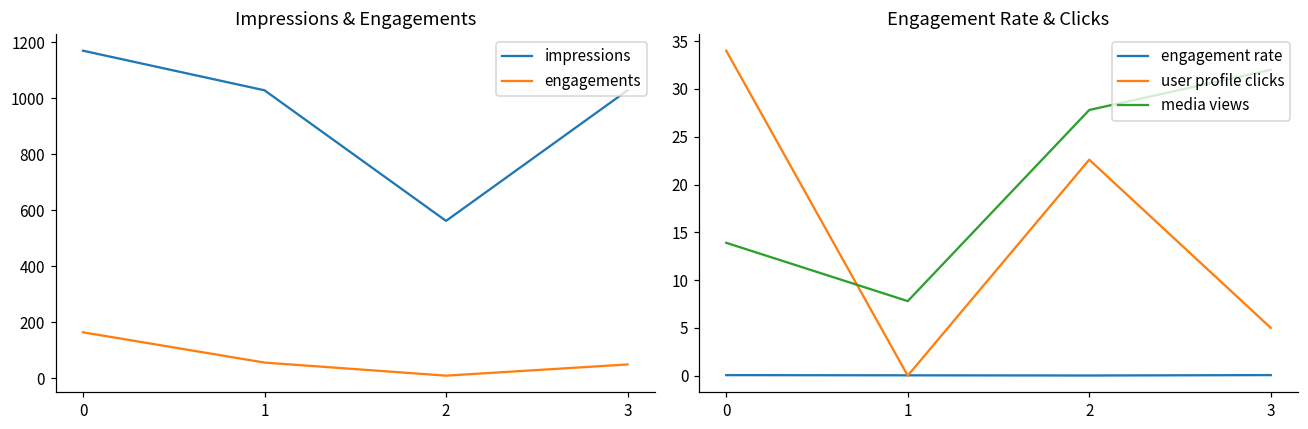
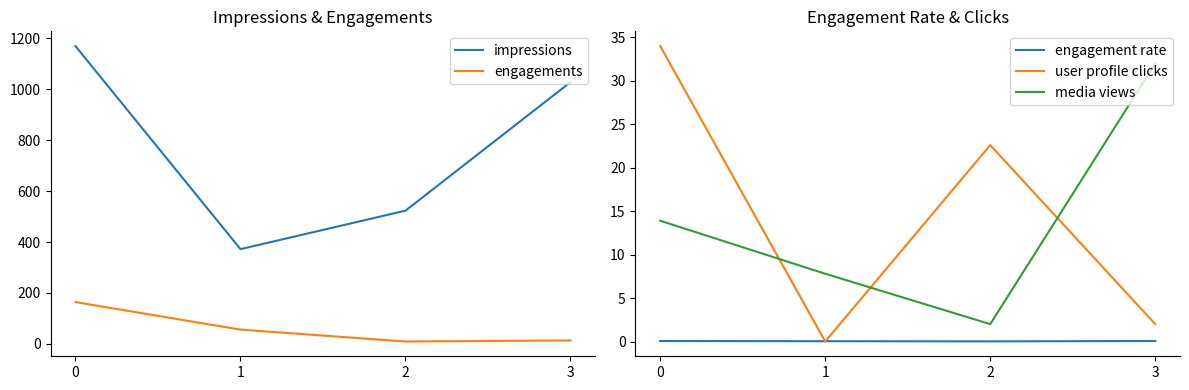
Impressions & Engagements, impressions, 1: 1030 -> 370
Impressions & Engagements, impressions, 2: 560 -> 520
Impressions & Engagements, engagements, 3: 50 -> 10
Engagement Rate & Clicks, media views, 2: 28 -> 2
Engagement Rate & Clicks, user profile clicks, 3: 5 -> 2
